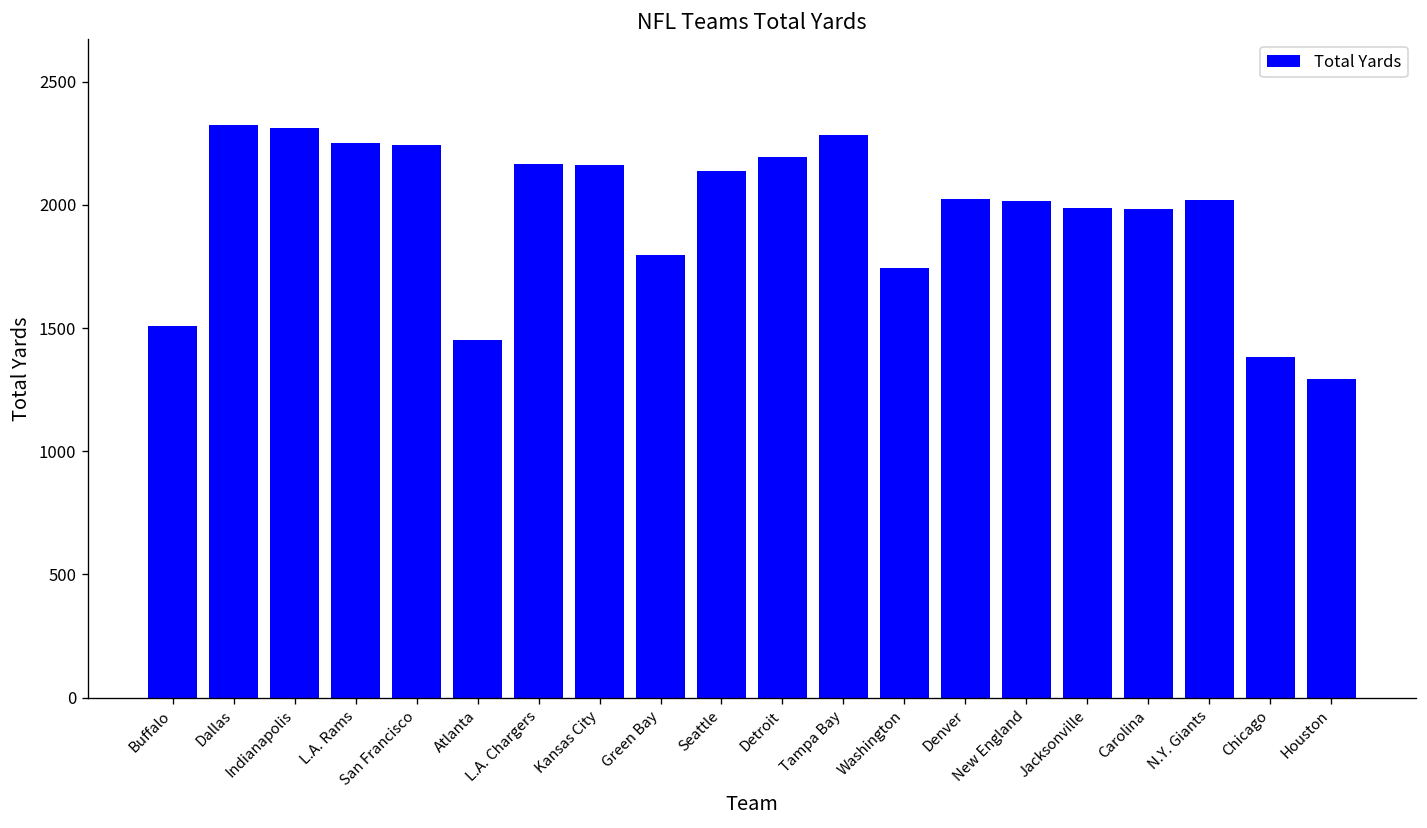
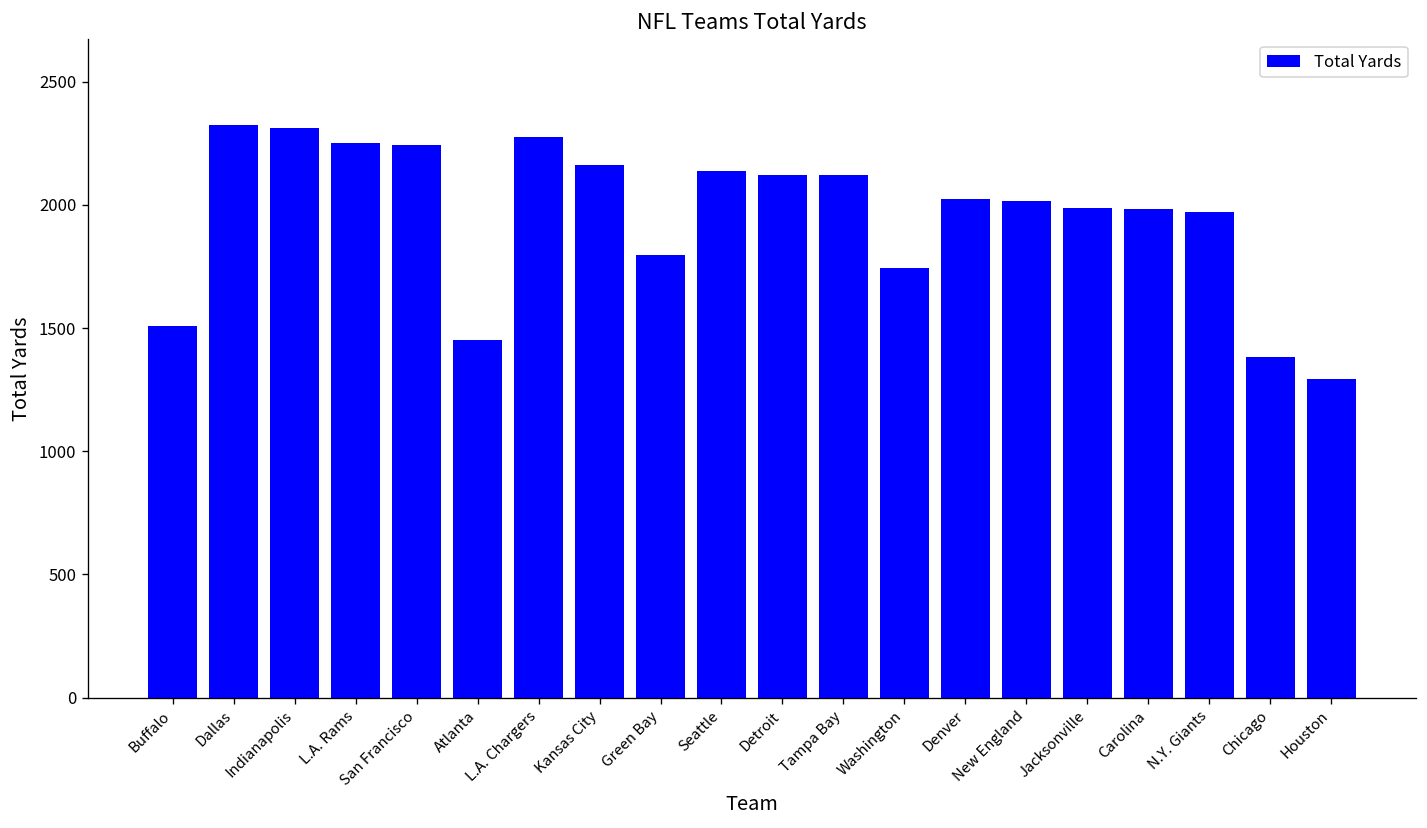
L.A. Chargers: 2160 -> 2280
Detroit: 2200 -> 2120
Tampa Bay: 2290 -> 2120
N.Y. Giants: 2020 -> 1970
